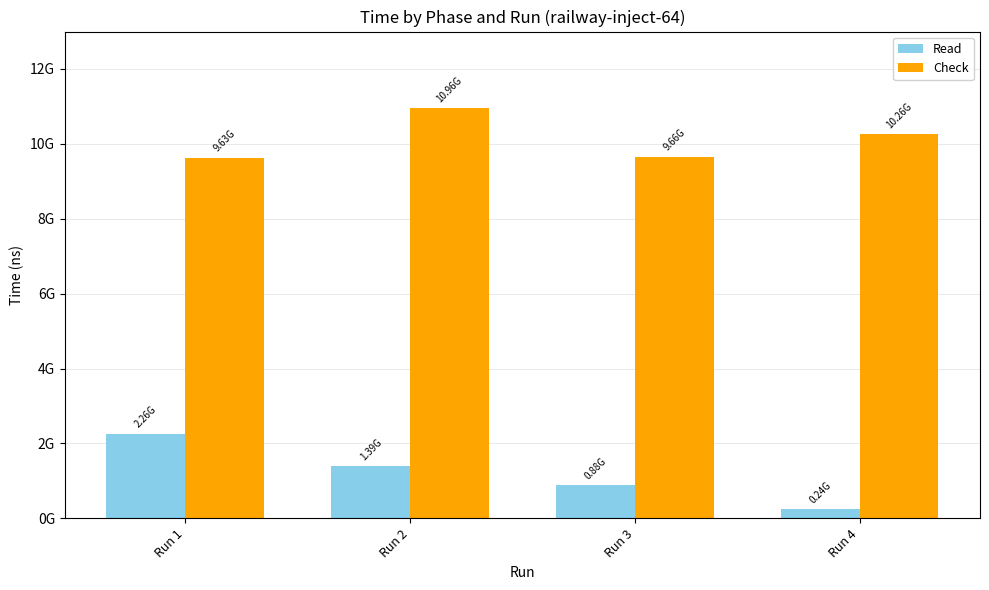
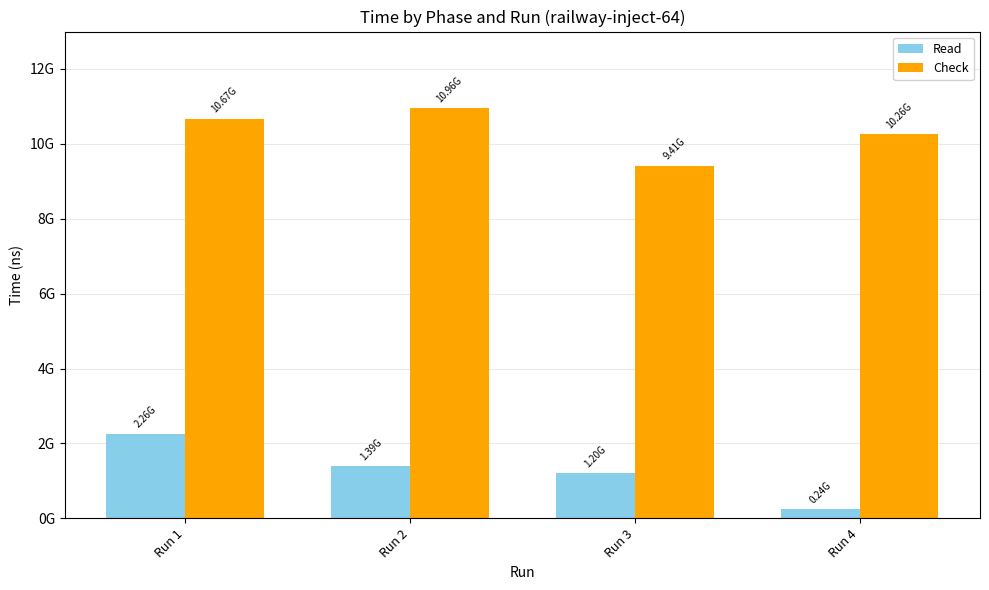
Check, Run 1: 9.63G -> 10.67G
Read, Run 3: 0.88G -> 1.20G
Check, Run 3: 9.66G -> 9.41G
